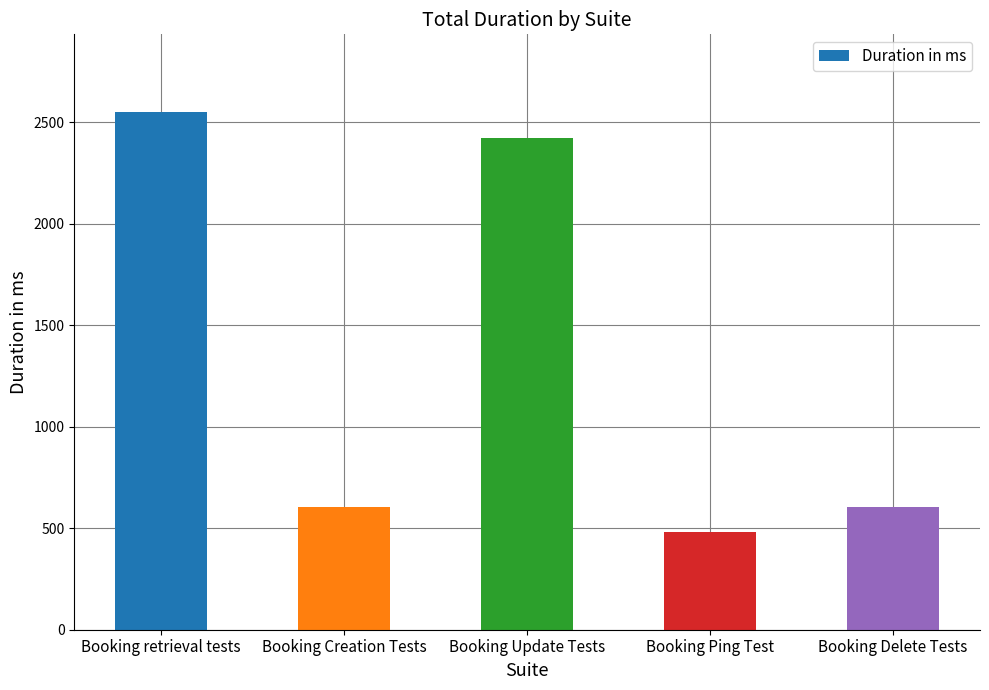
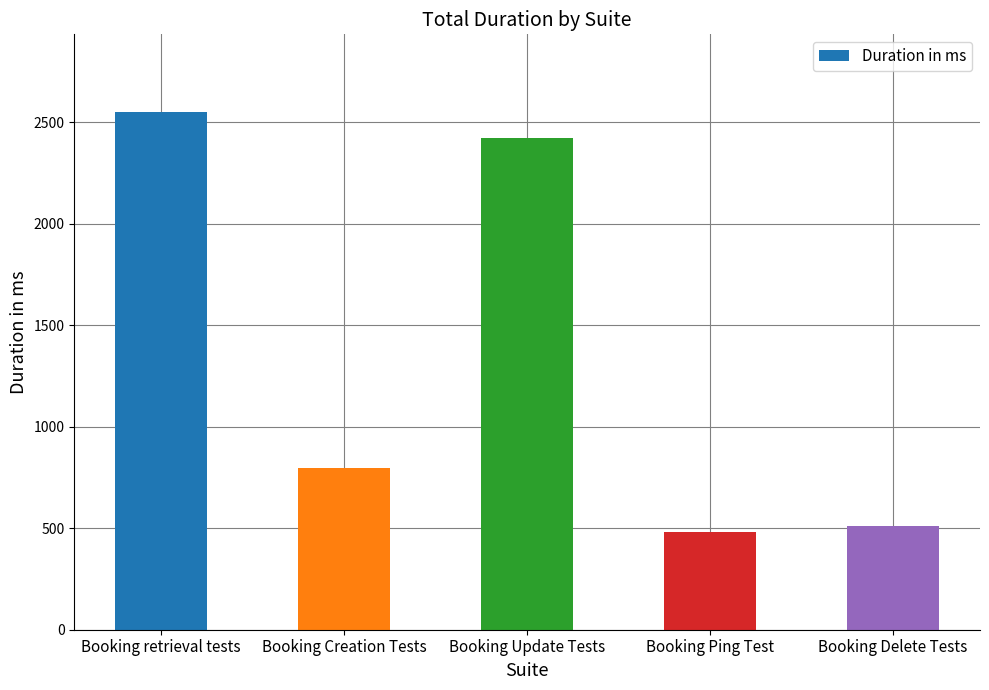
Booking Creation Tests: 600 -> 800
Booking Delete Tests: 600 -> 510
